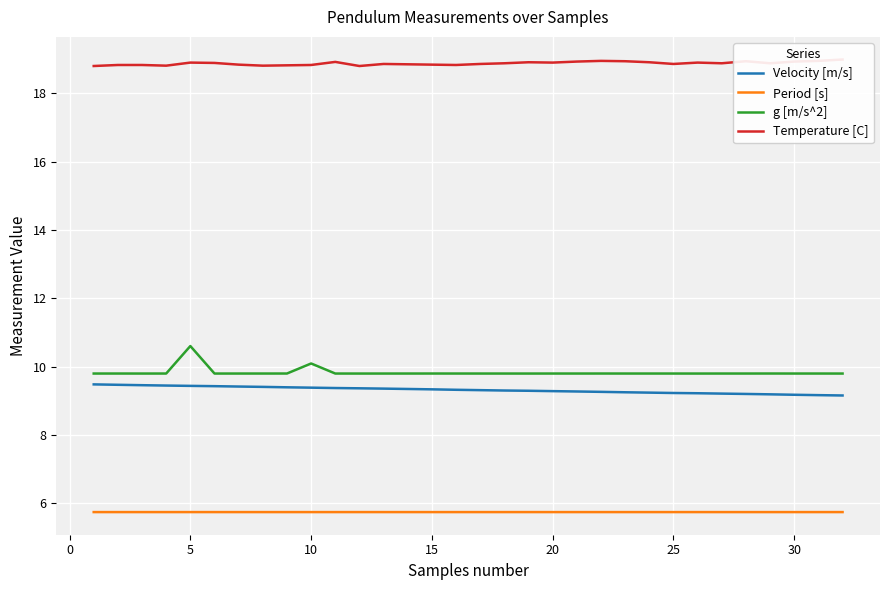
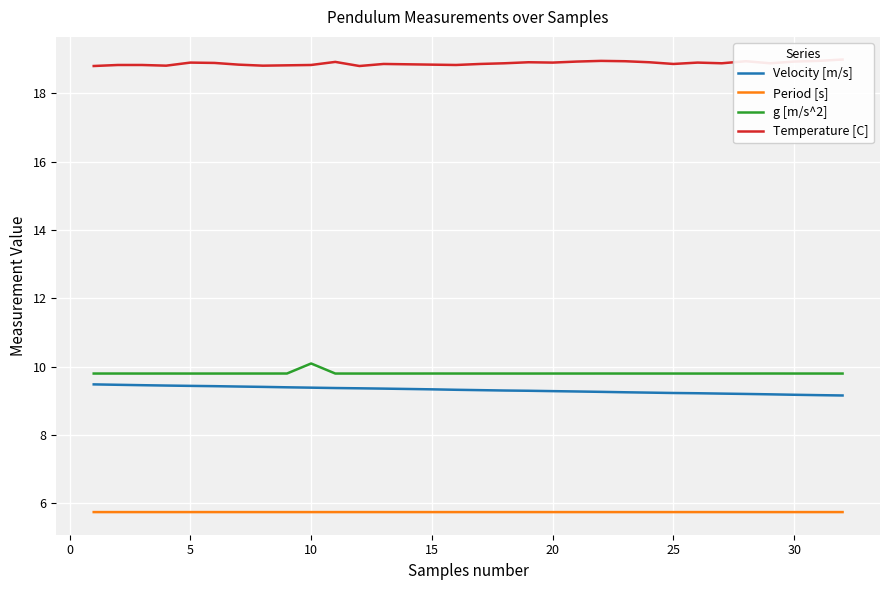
g [m/s^2], 5: 10.6 -> 9.8
